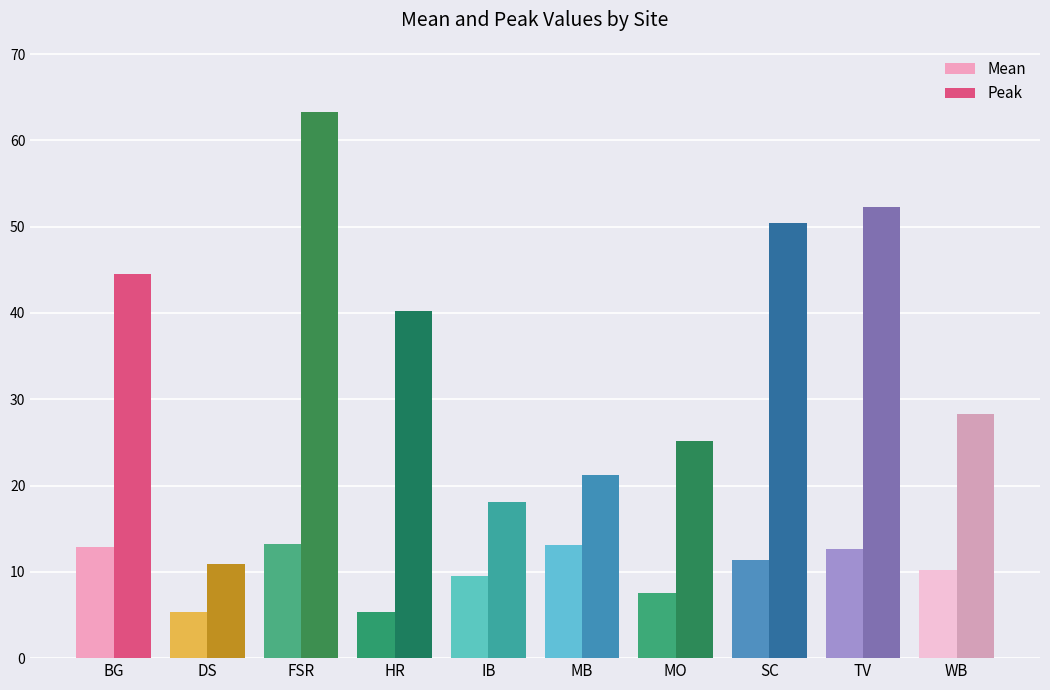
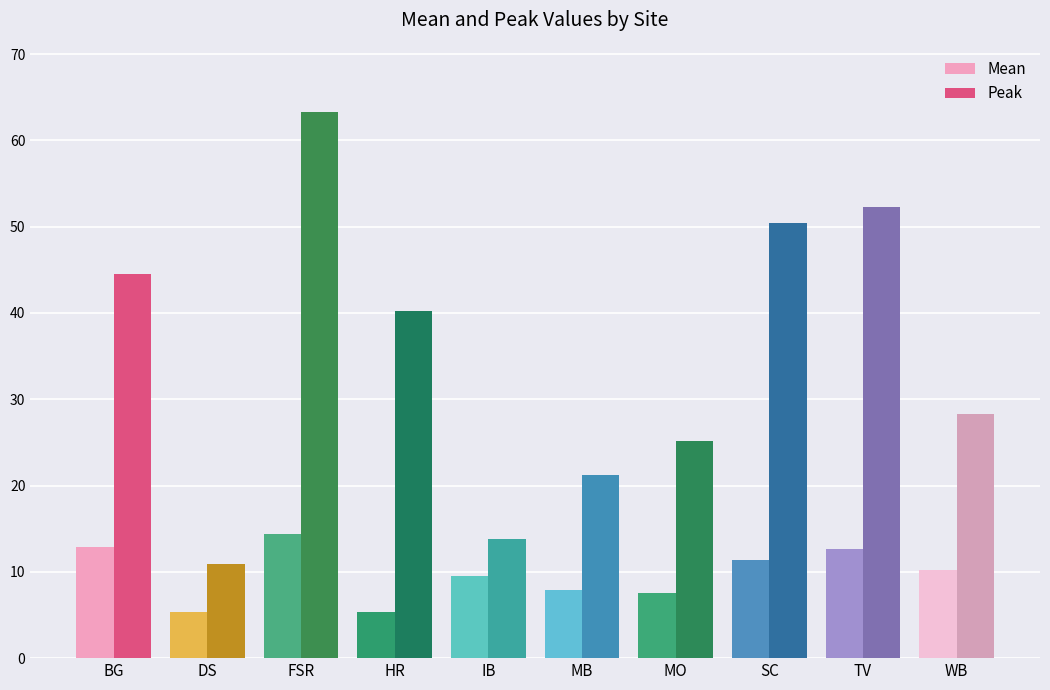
Mean, FSR: 13 -> 14
Peak, IB: 18 -> 14
Mean, MB: 13 -> 8
